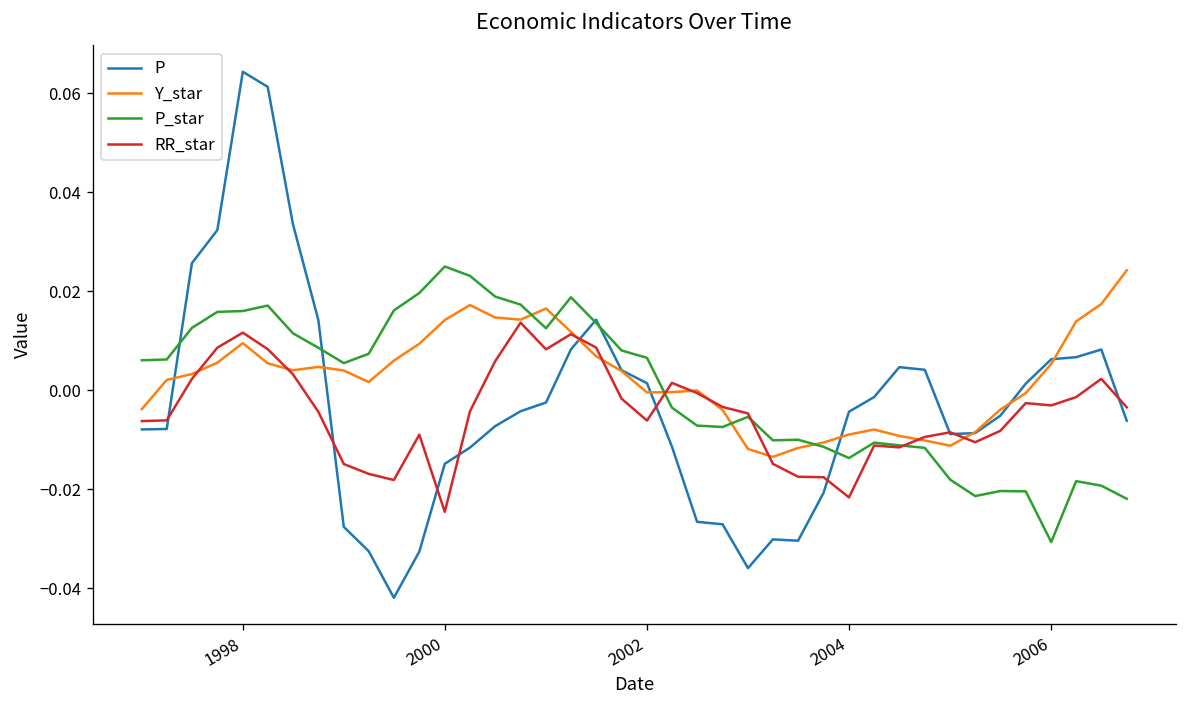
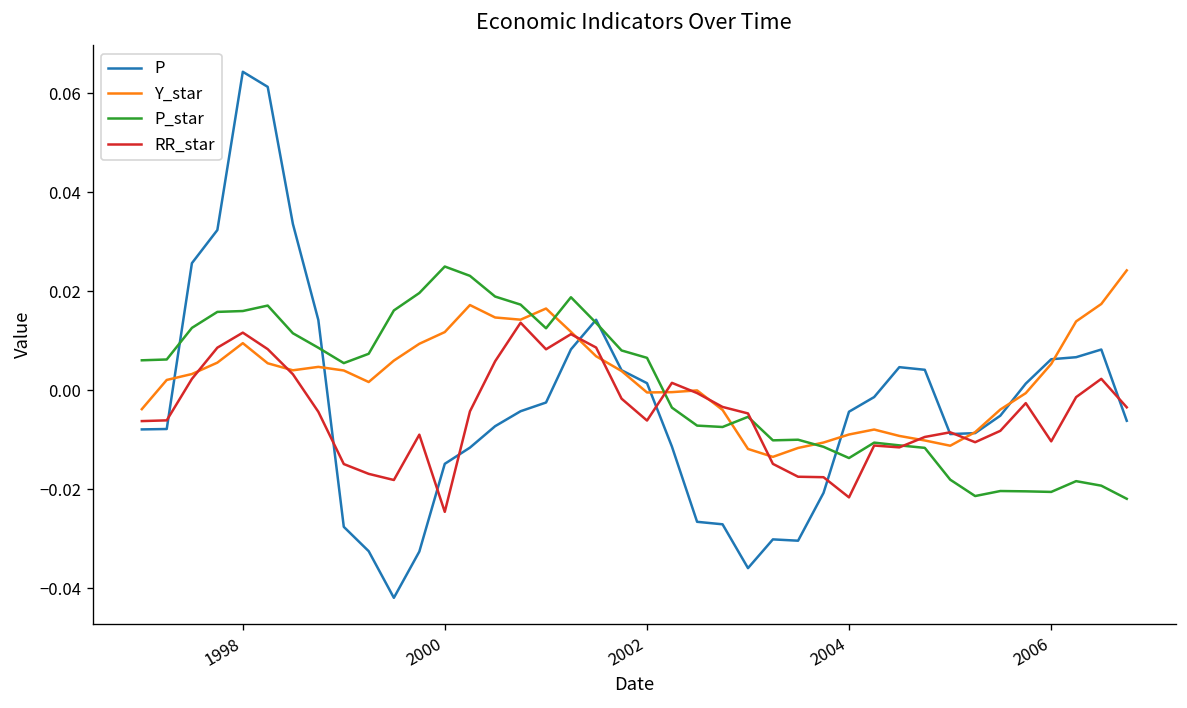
Y_star, 2000: 0.014 -> 0.012
P_star, 2006: -0.031 -> -0.021
RR_star, 2006: -0.003 -> -0.010
